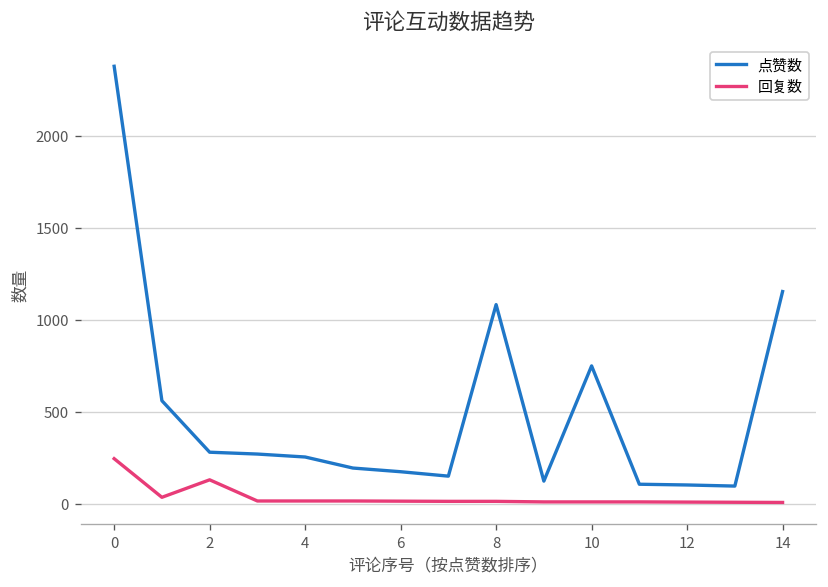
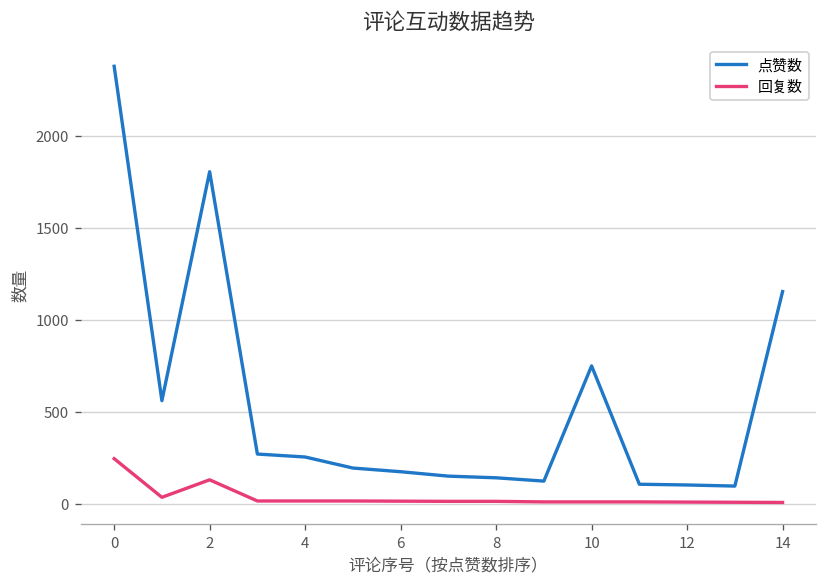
点赞数, 2: 280 -> 1800
点赞数, 8: 1080 -> 140
